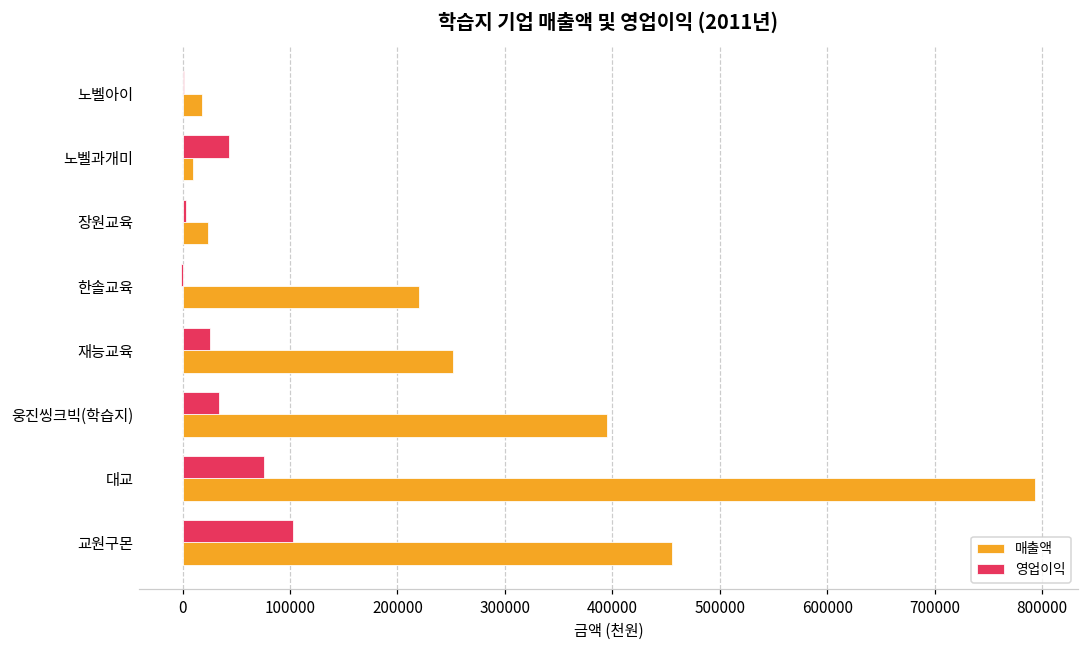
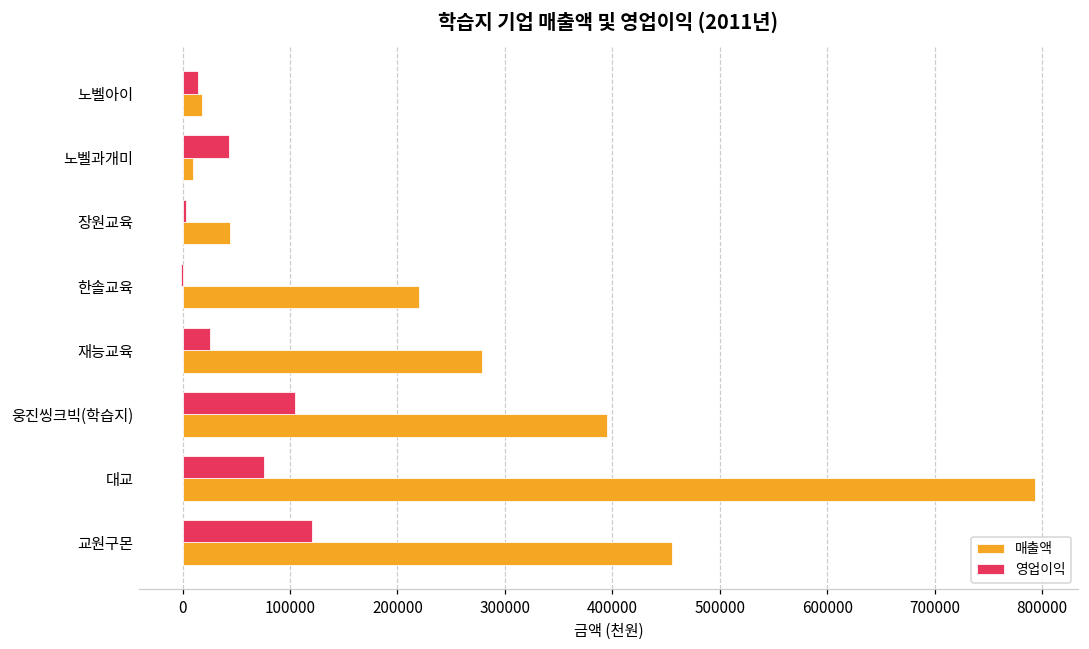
영업이익, 노벨아이: 0 -> 10000
매출액, 장원교육: 20000 -> 40000
매출액, 재능교육: 250000 -> 280000
영업이익, 웅진씽크빅(학습지): 30000 -> 100000
영업이익, 교원구몬: 100000 -> 120000
